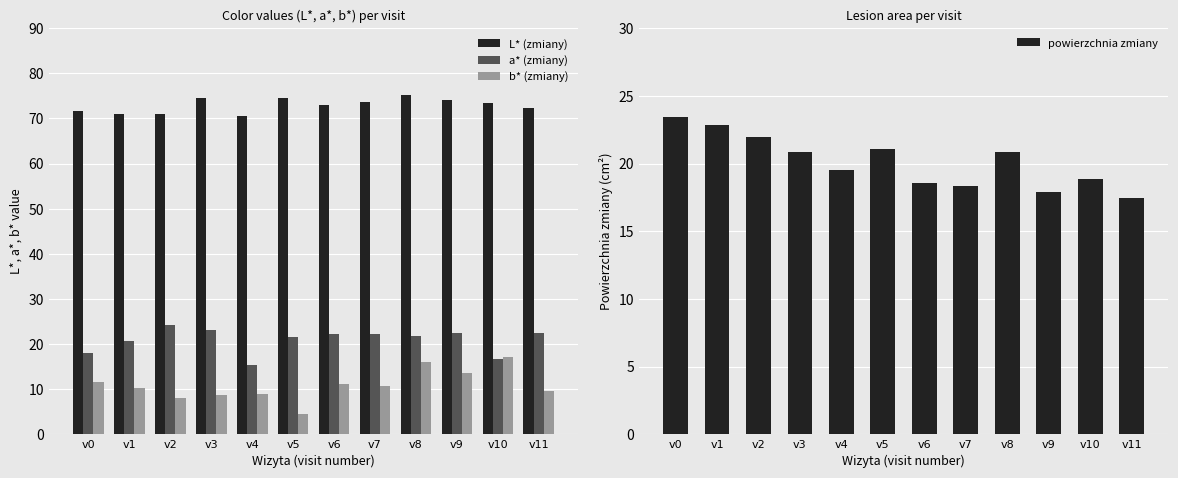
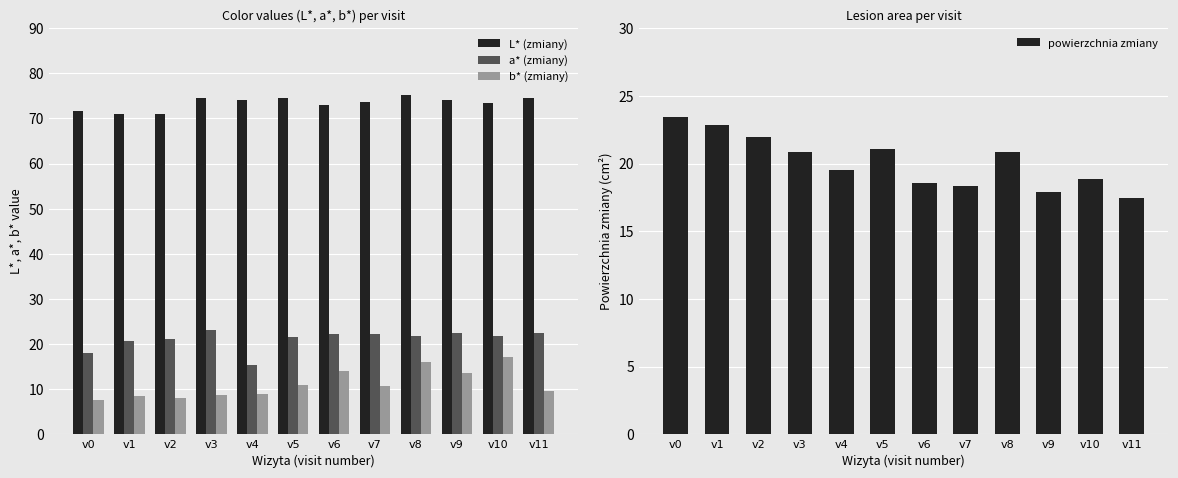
Color values (L*, a*, b*) per visit, b* (zmiany), v0: 12 -> 8
Color values (L*, a*, b*) per visit, b* (zmiany), v1: 10 -> 8
Color values (L*, a*, b*) per visit, a* (zmiany), v2: 24 -> 21
Color values (L*, a*, b*) per visit, L* (zmiany), v4: 71 -> 74
Color values (L*, a*, b*) per visit, b* (zmiany), v5: 5 -> 11
Color values (L*, a*, b*) per visit, b* (zmiany), v6: 11 -> 14
Color values (L*, a*, b*) per visit, a* (zmiany), v10: 17 -> 22
Color values (L*, a*, b*) per visit, L* (zmiany), v11: 72 -> 74
